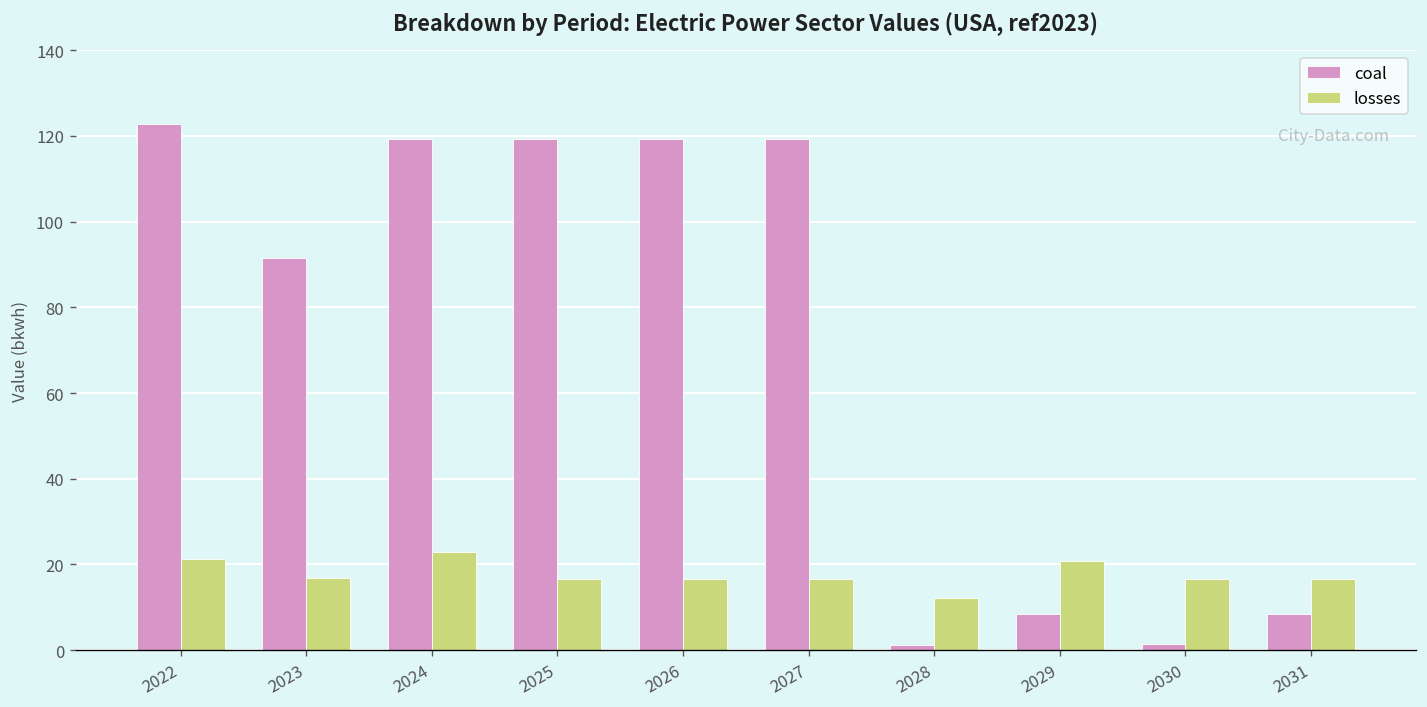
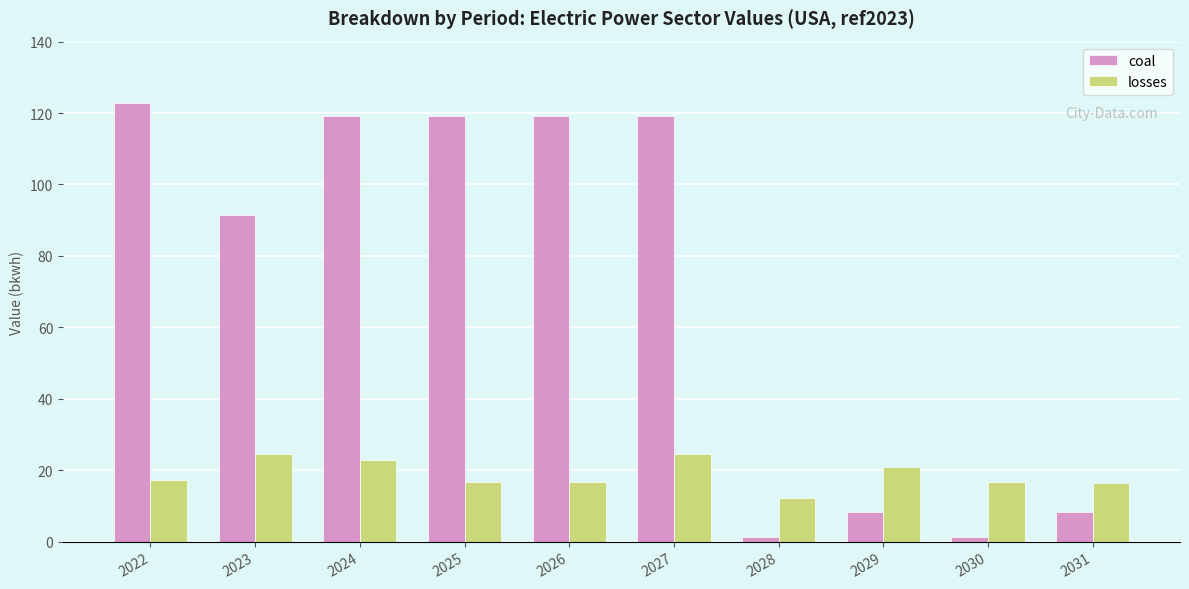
losses, 2022: 21 -> 17
losses, 2023: 17 -> 25
losses, 2027: 17 -> 25
